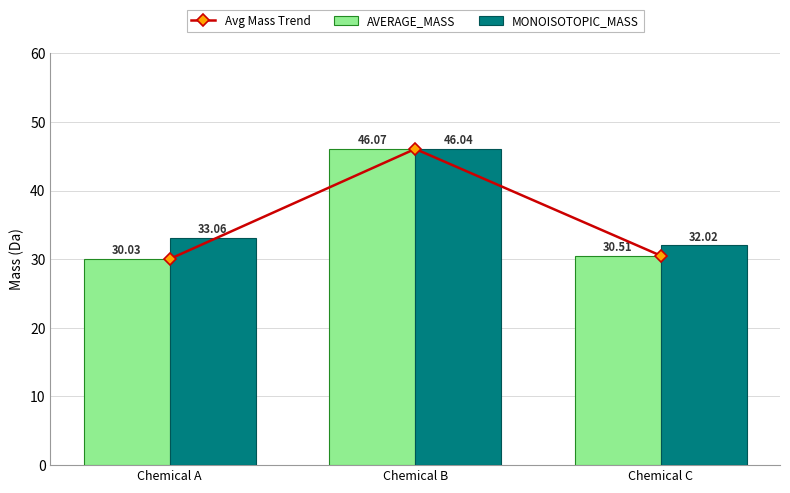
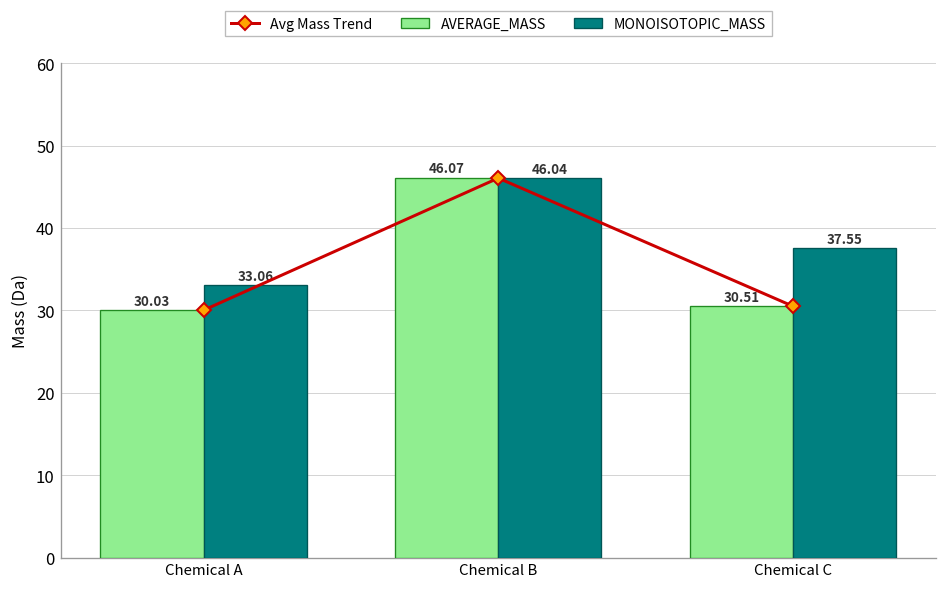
MONOISOTOPIC_MASS, Chemical C: 32.02 -> 37.55
